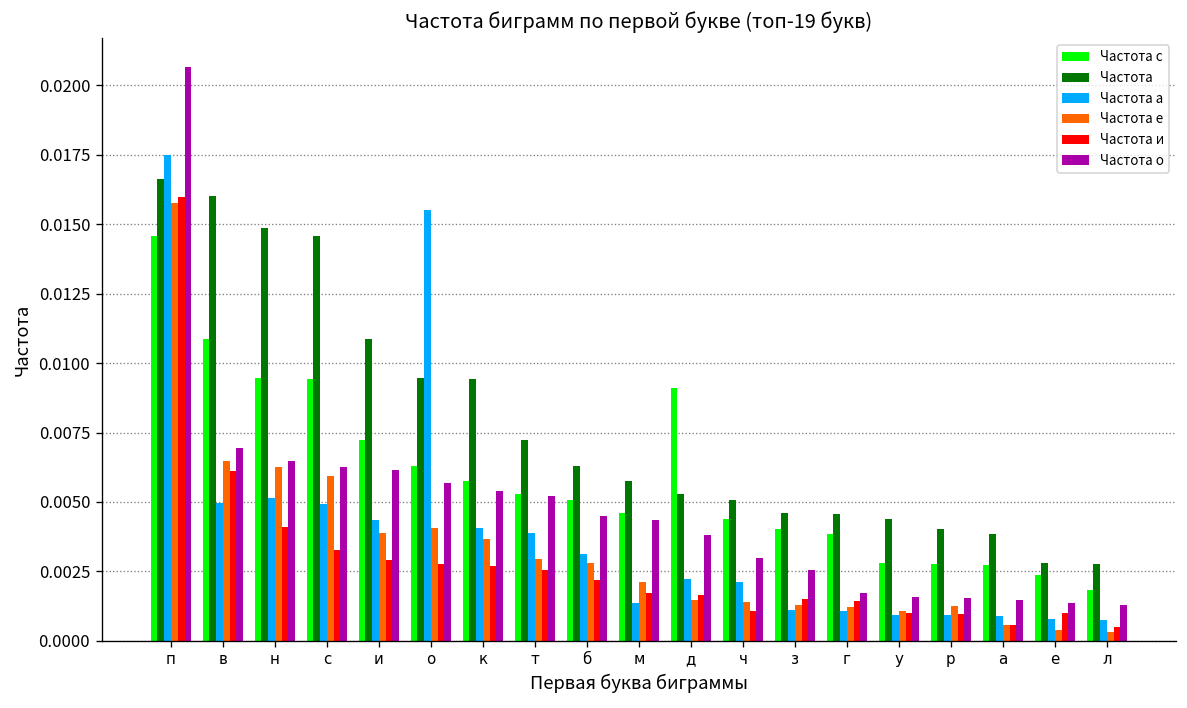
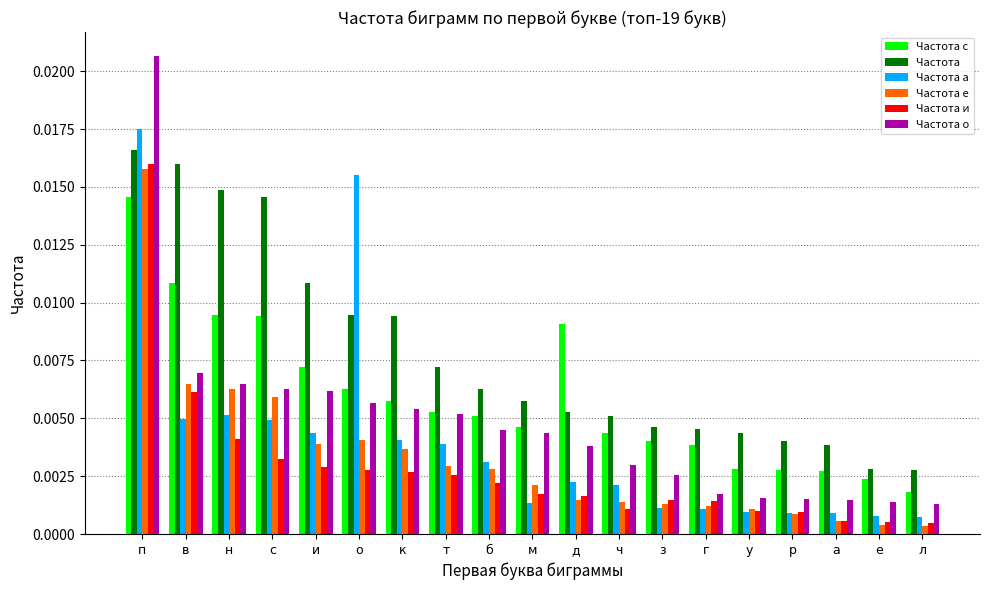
Частота е, р: 0.0013 -> 0.0009
Частота и, е: 0.0010 -> 0.0005
